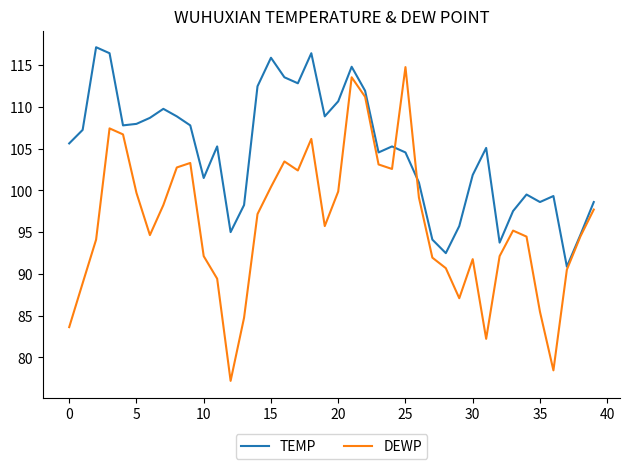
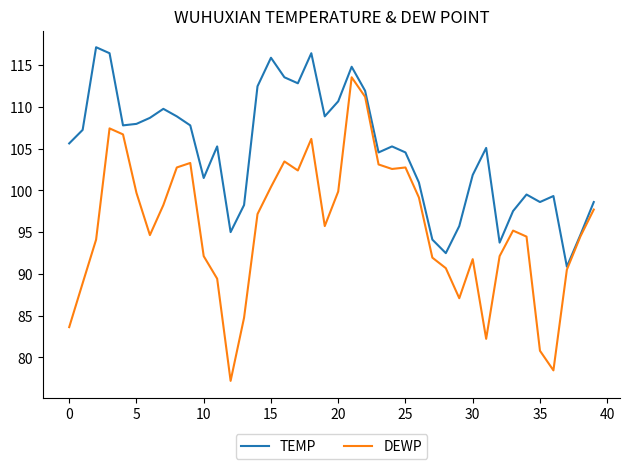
DEWP, 25: 115 -> 103
DEWP, 35: 85 -> 81
